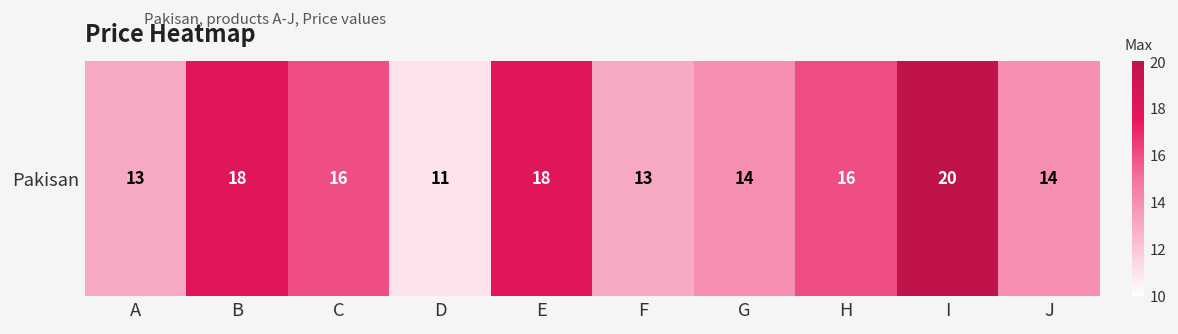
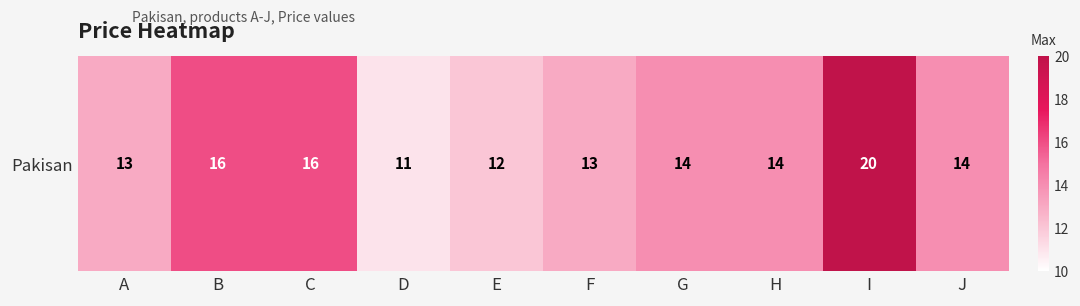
Pakisan, B: 18 -> 16
Pakisan, E: 18 -> 12
Pakisan, H: 16 -> 14
